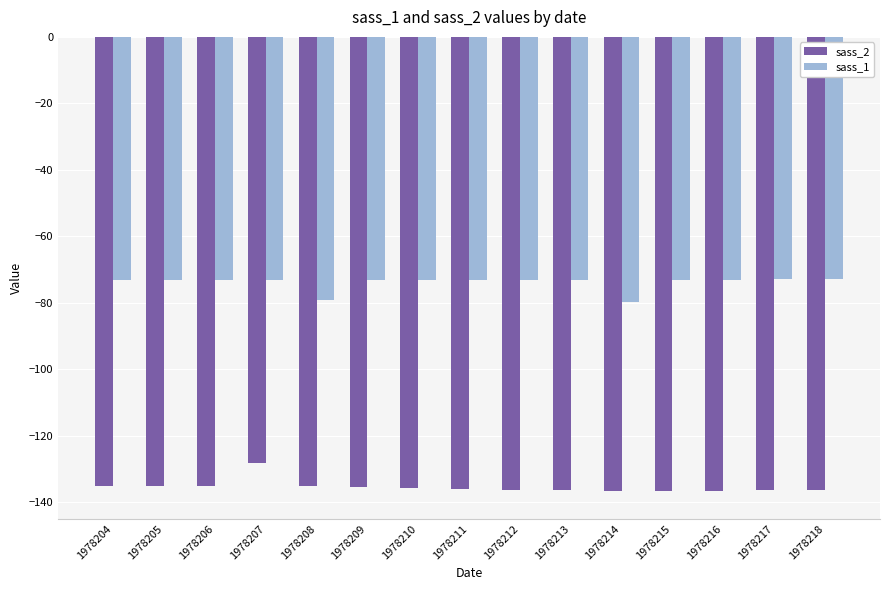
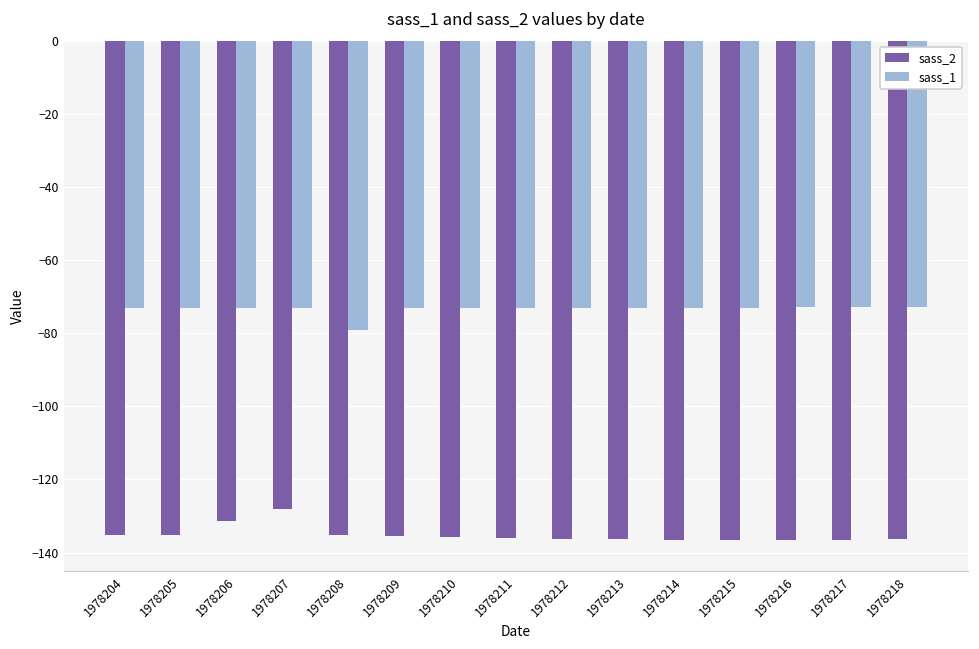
sass_2, 1978206: -135 -> -132
sass_1, 1978214: -80 -> -73
